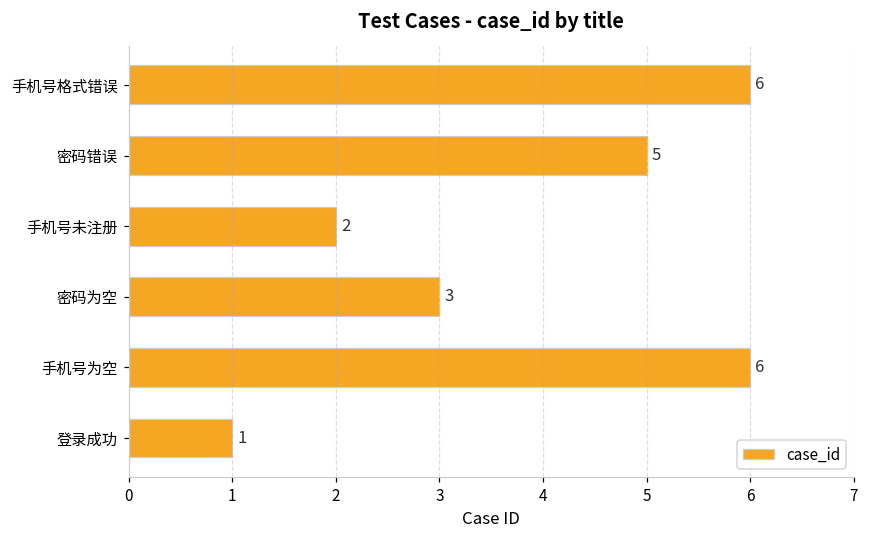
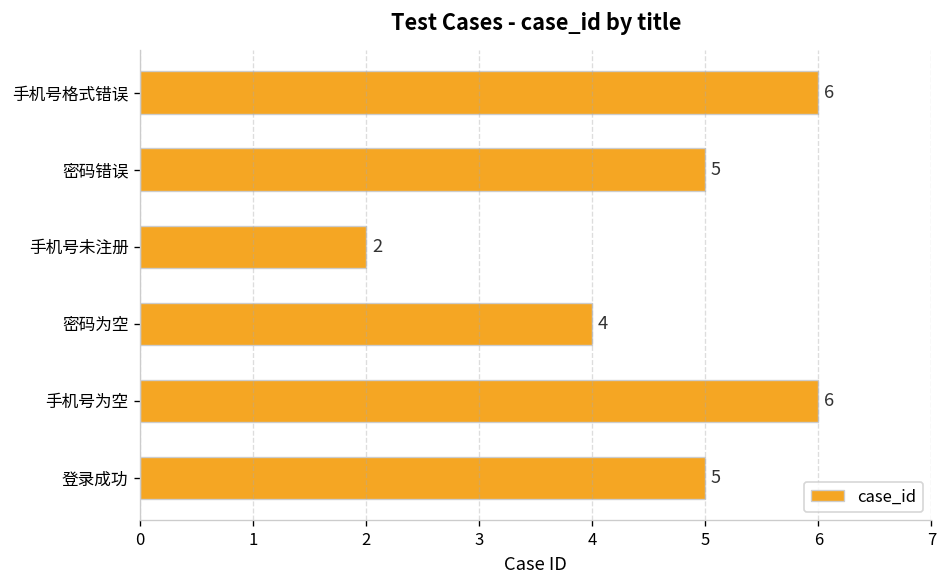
密码为空: 3 -> 4
登录成功: 1 -> 5
